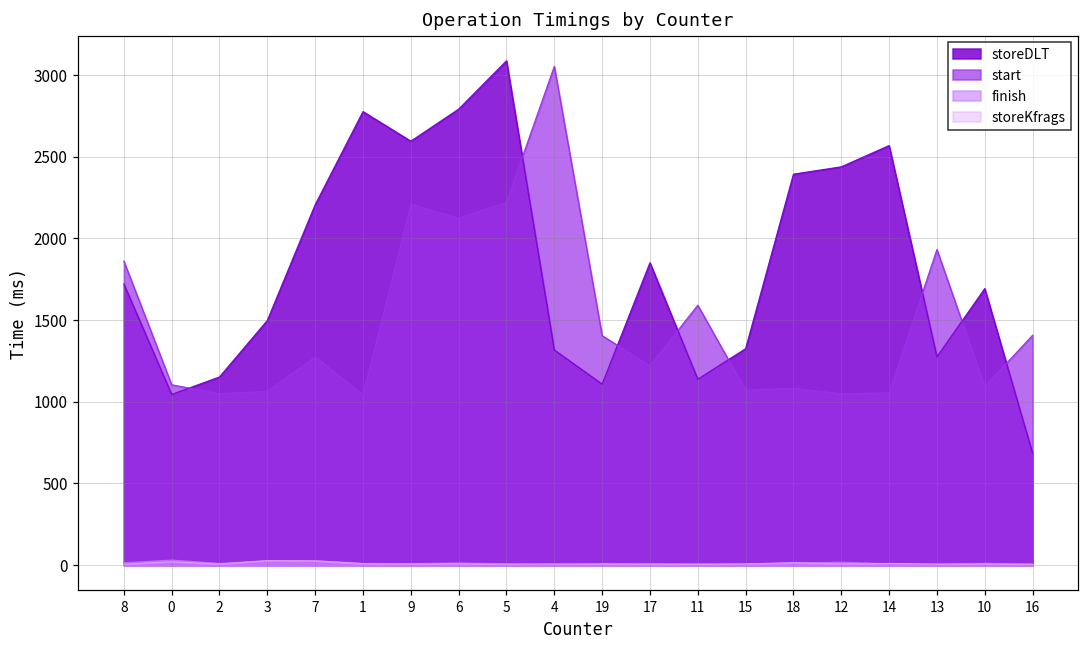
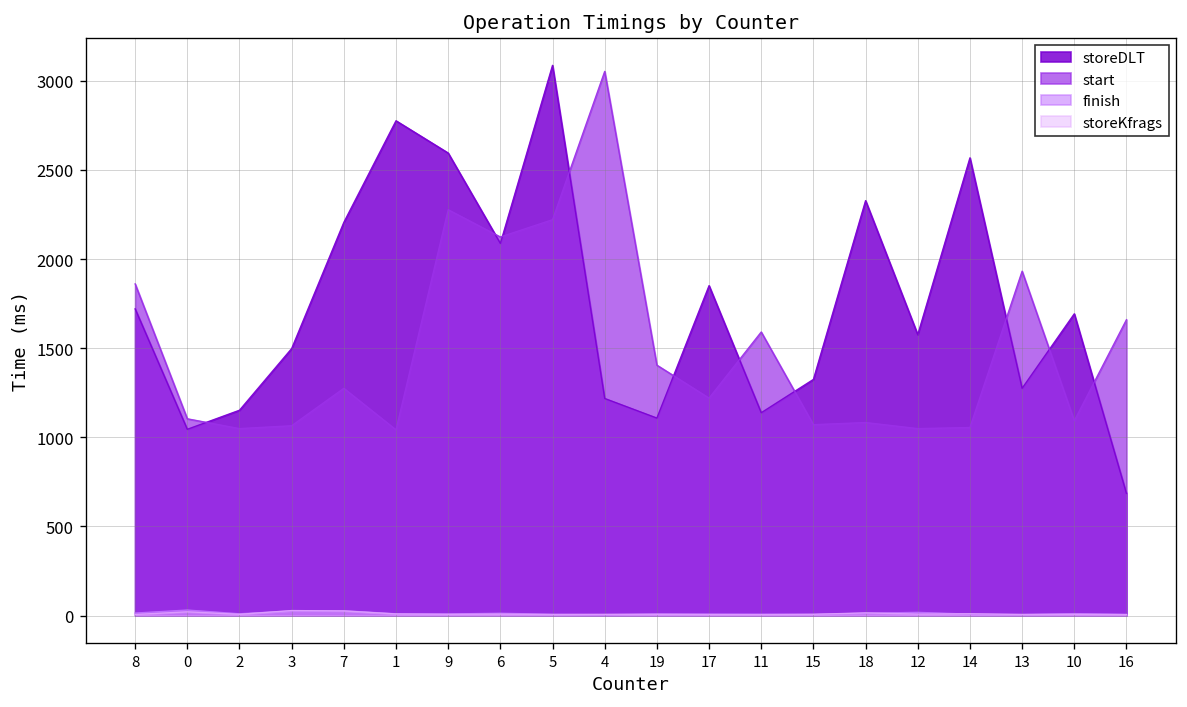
start, 9: 2210 -> 2280
storeDLT, 6: 2790 -> 2090
storeDLT, 4: 1320 -> 1220
storeDLT, 18: 2390 -> 2330
storeDLT, 12: 2440 -> 1580
start, 16: 1410 -> 1660
